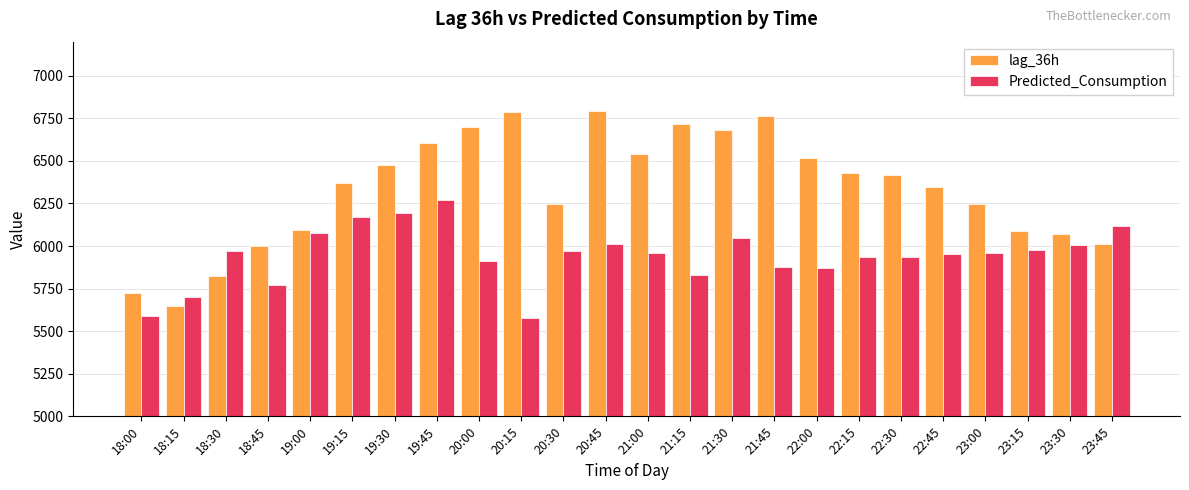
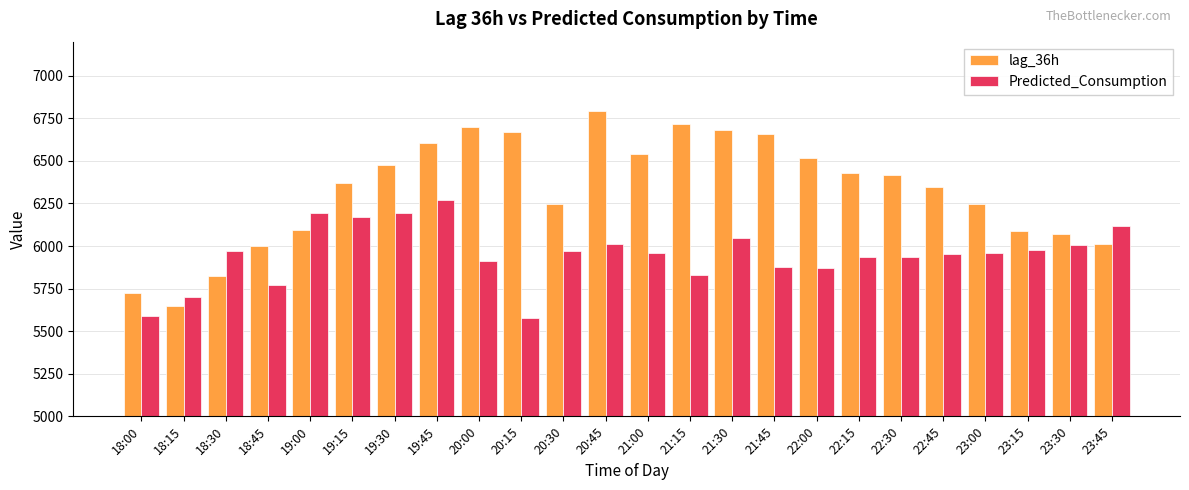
Predicted_Consumption, 19:00: 6080 -> 6190
lag_36h, 20:15: 6790 -> 6670
lag_36h, 21:45: 6770 -> 6660
